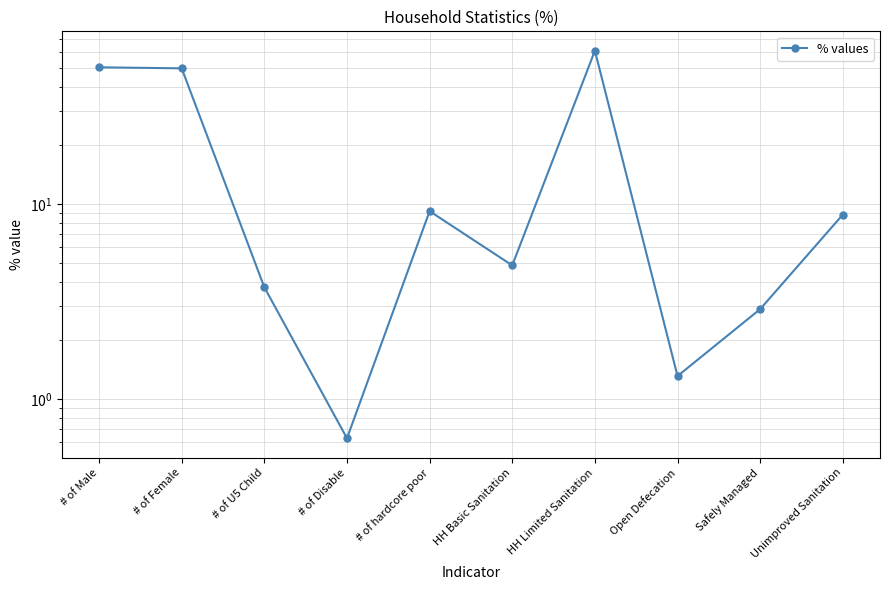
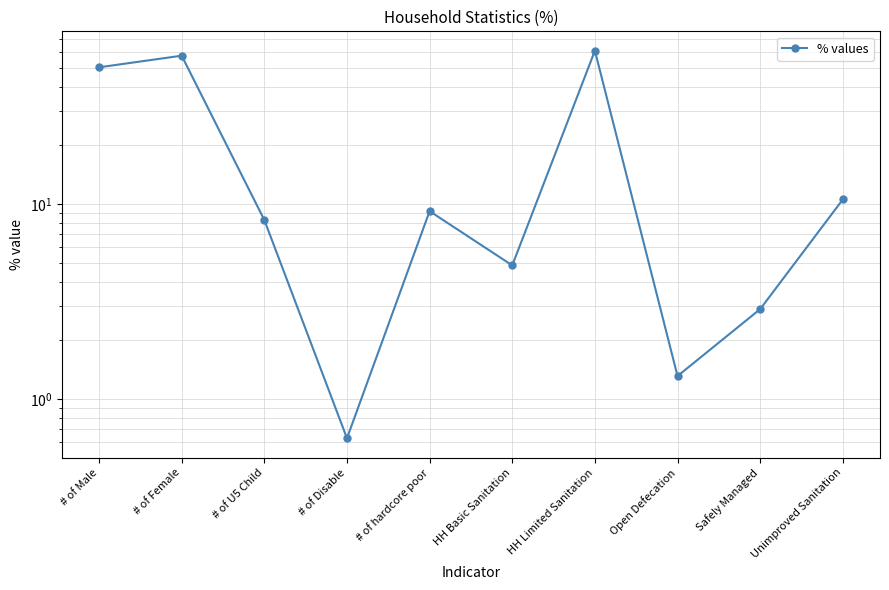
# of Female: 50 -> 58
# of U5 Child: 3.7 -> 8.3
Unimproved Sanitation: 9 -> 11
